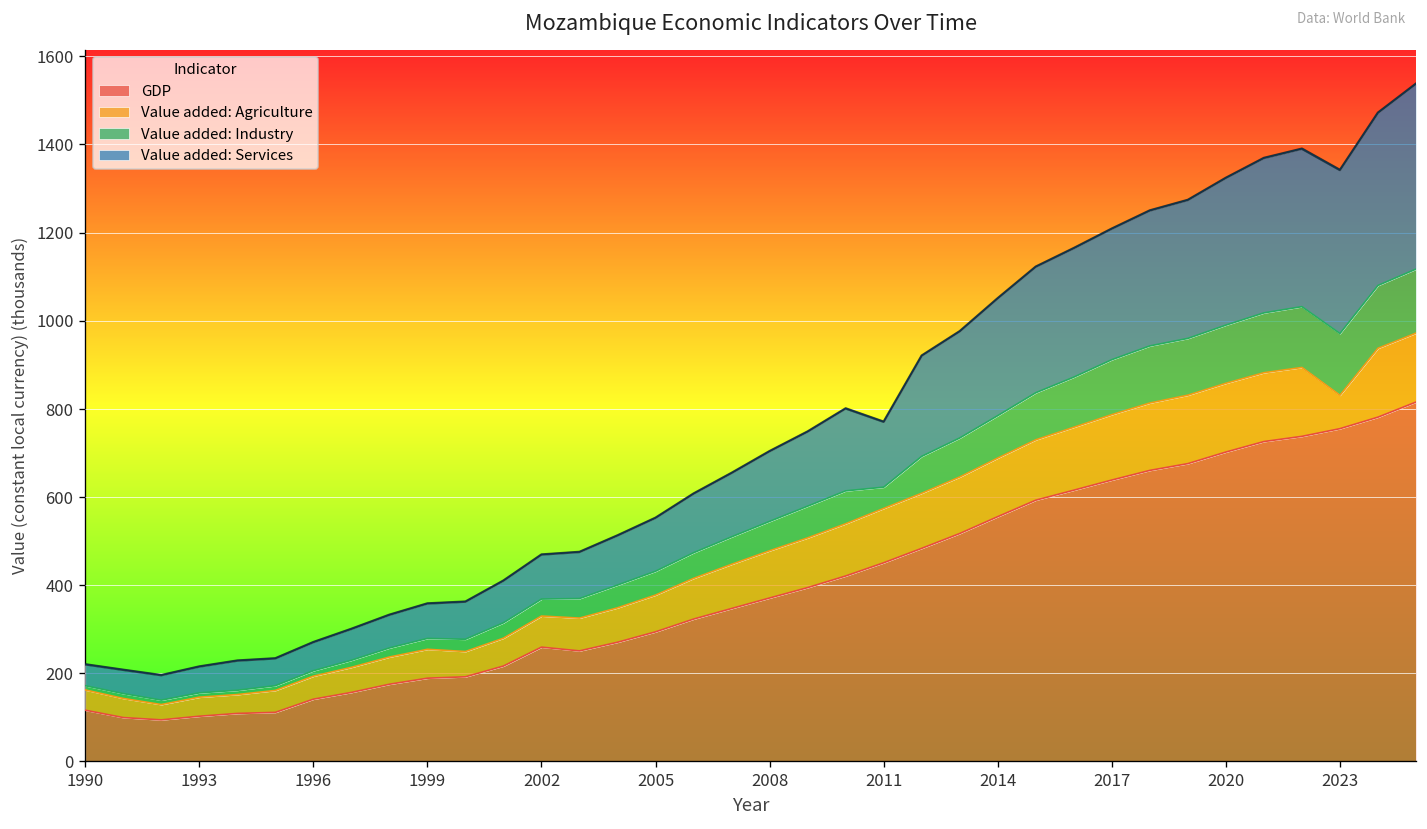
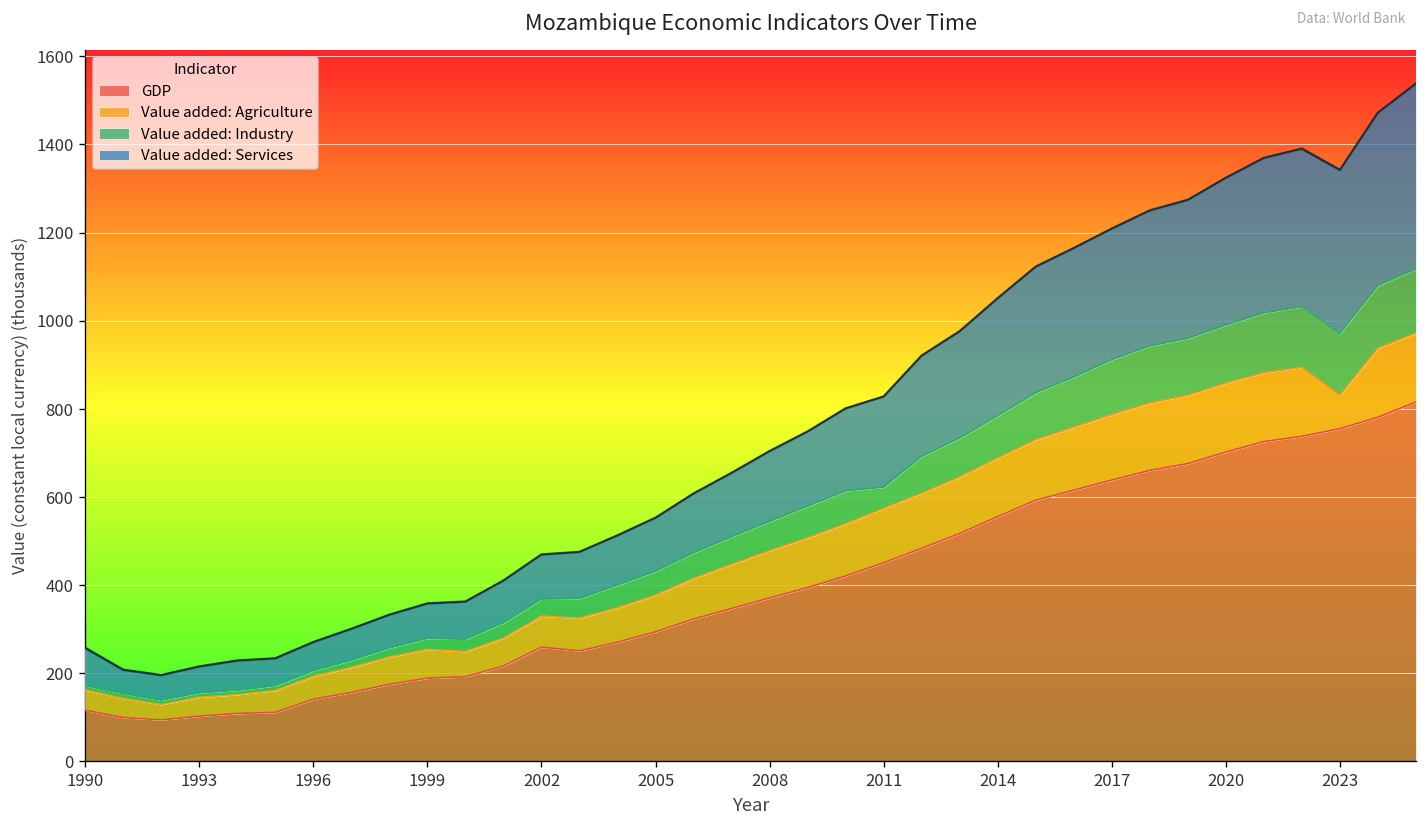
Value added: Services, 1990: 50 -> 90
Value added: Services, 2011: 150 -> 210
